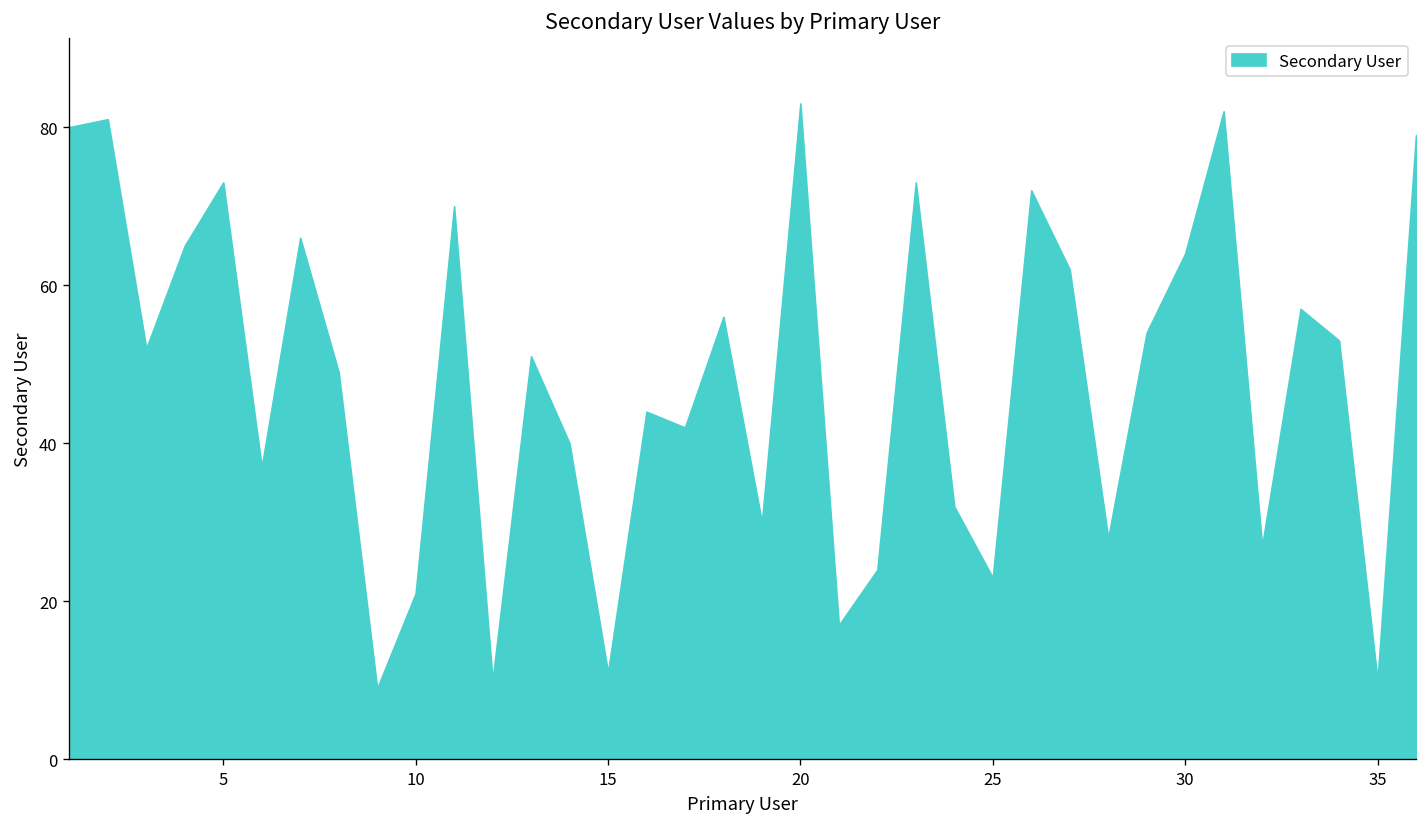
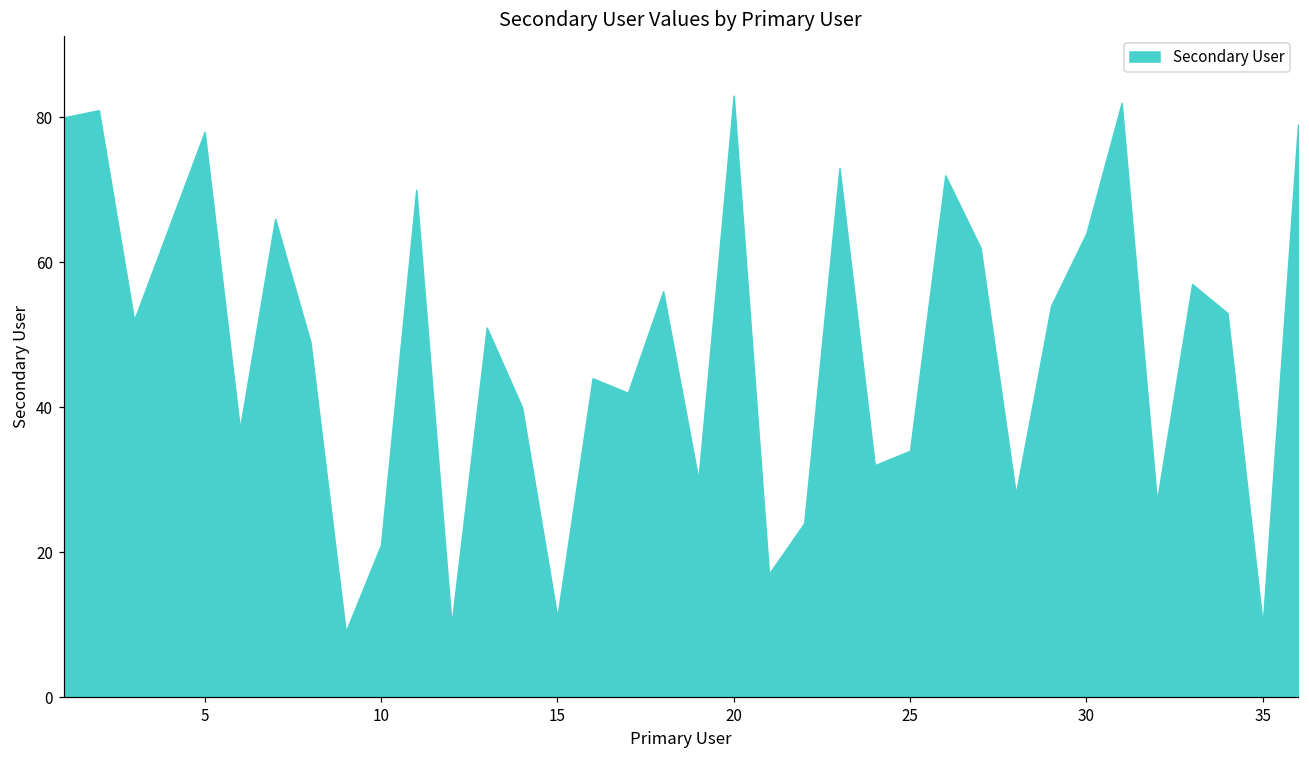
5: 73 -> 78
25: 23 -> 34
